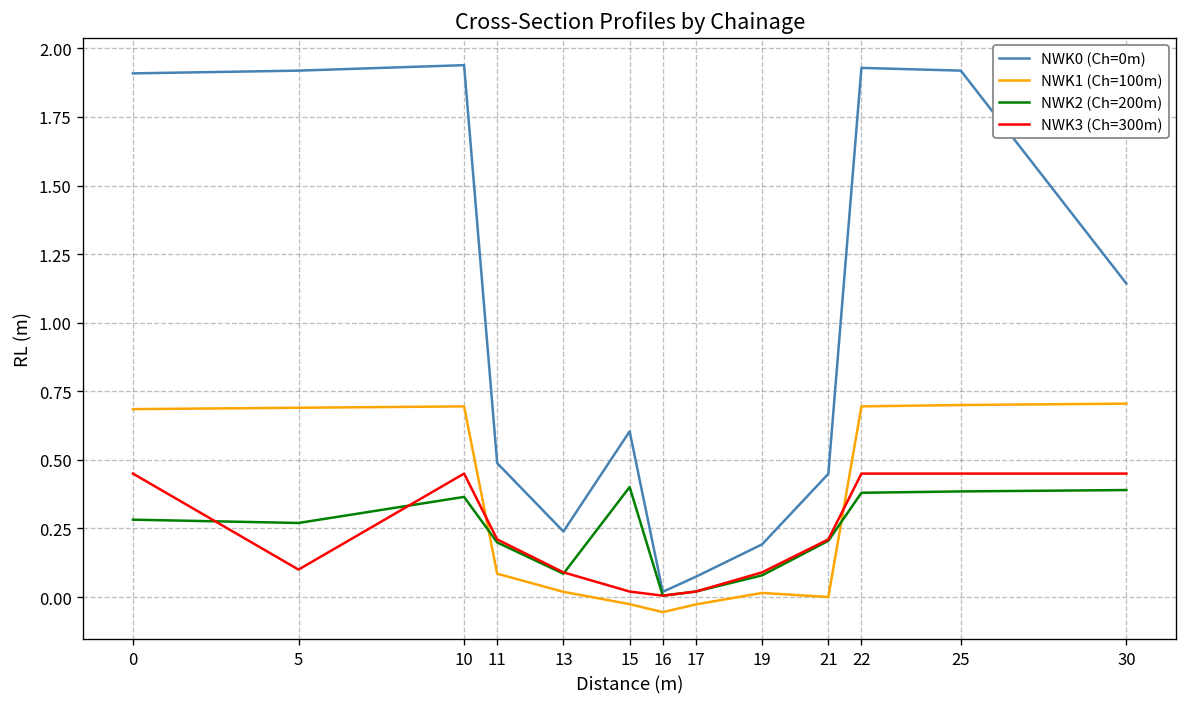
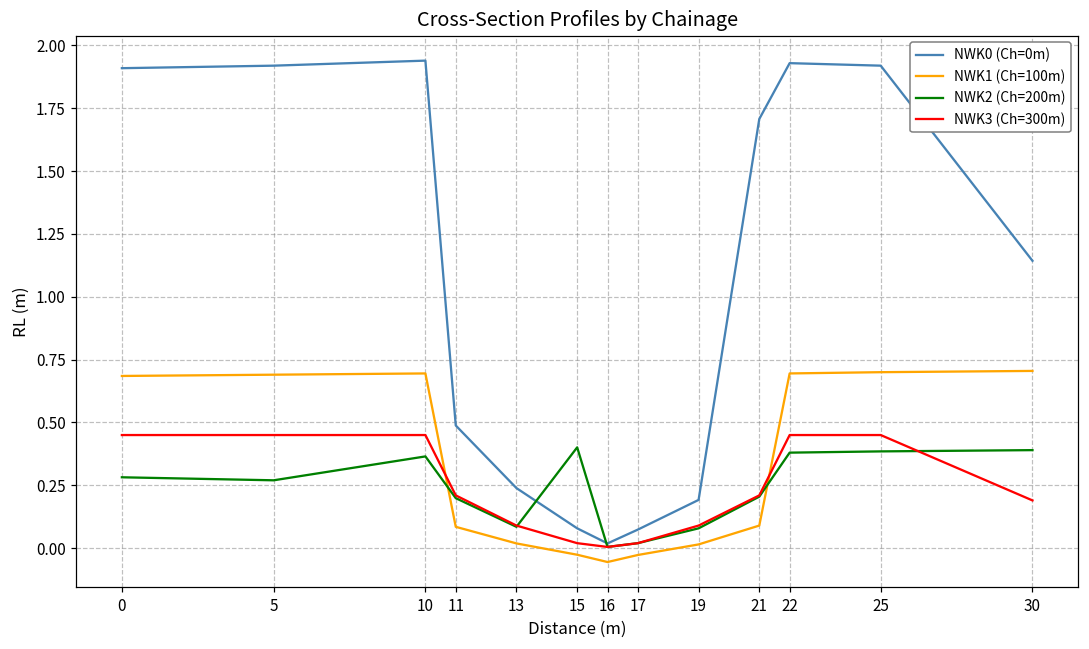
NWK3 (Ch=300m), 5: 0.10 -> 0.45
NWK0 (Ch=0m), 15: 0.60 -> 0.08
NWK0 (Ch=0m), 21: 0.45 -> 1.71
NWK1 (Ch=100m), 21: 0.00 -> 0.09
NWK3 (Ch=300m), 30: 0.45 -> 0.19
